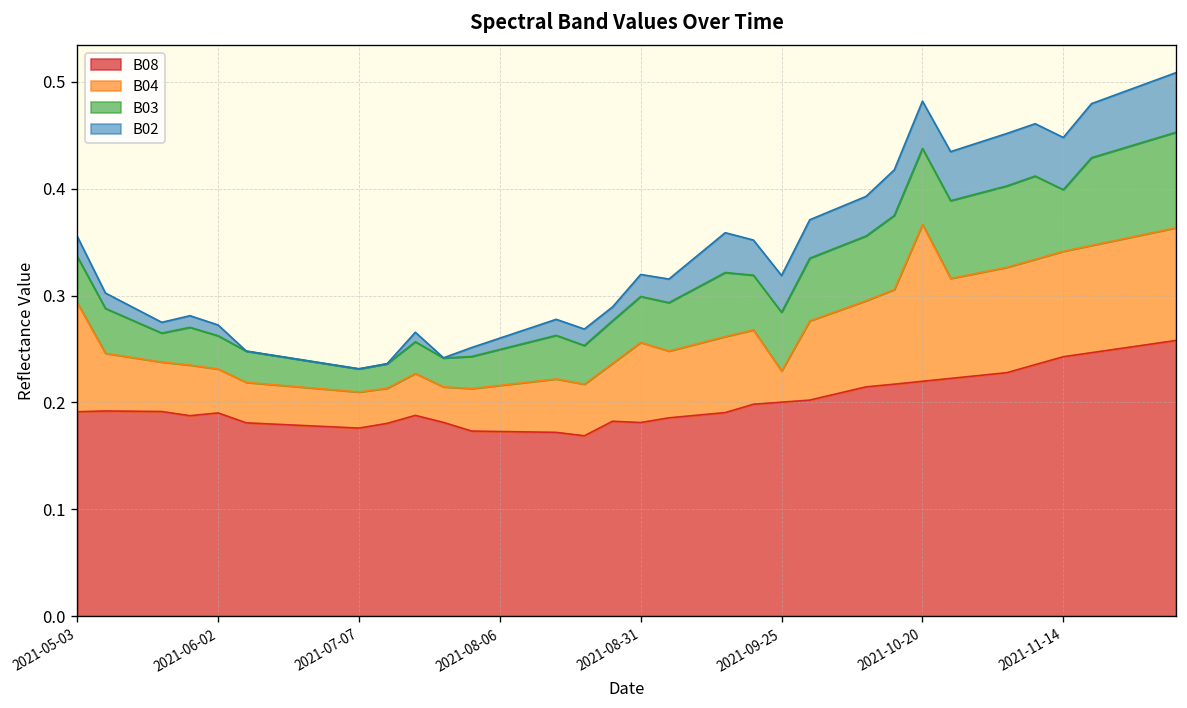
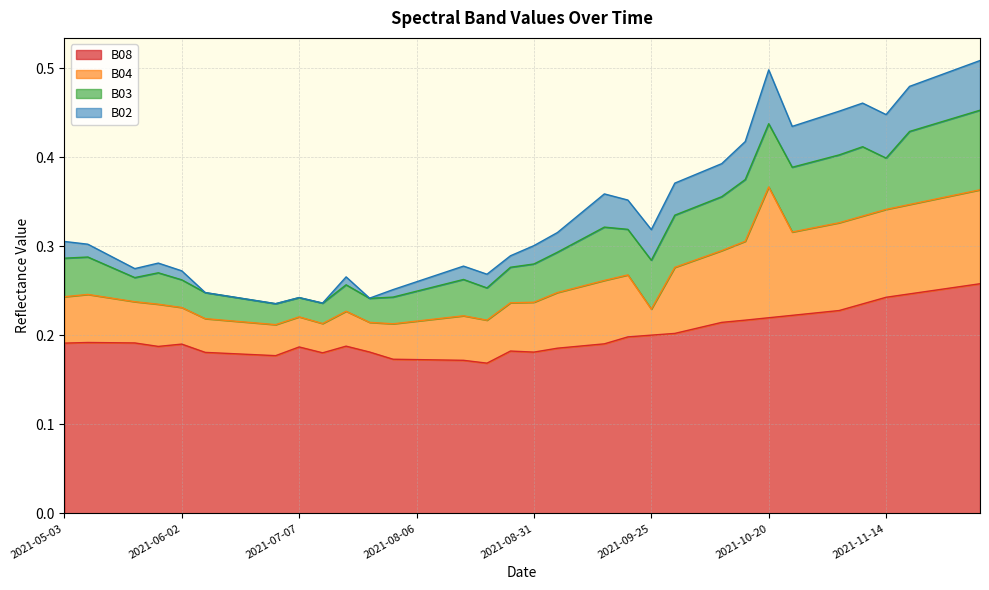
B04, 2021-05-03: 0.10 -> 0.05
B08, 2021-07-07: 0.18 -> 0.19
B04, 2021-08-31: 0.07 -> 0.06
B02, 2021-10-20: 0.04 -> 0.06
